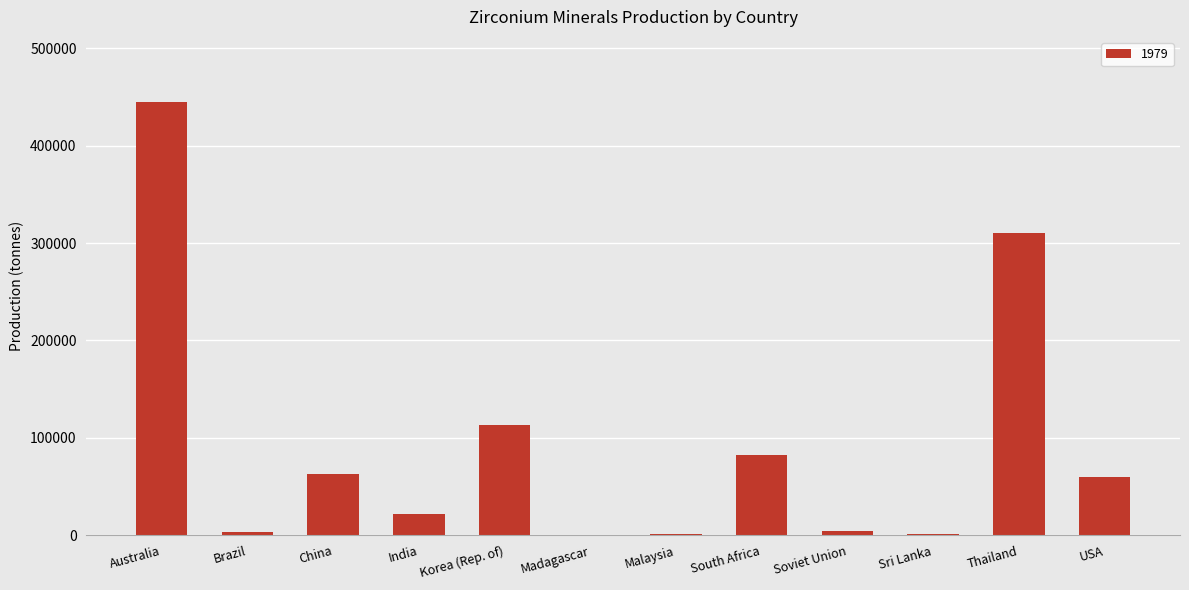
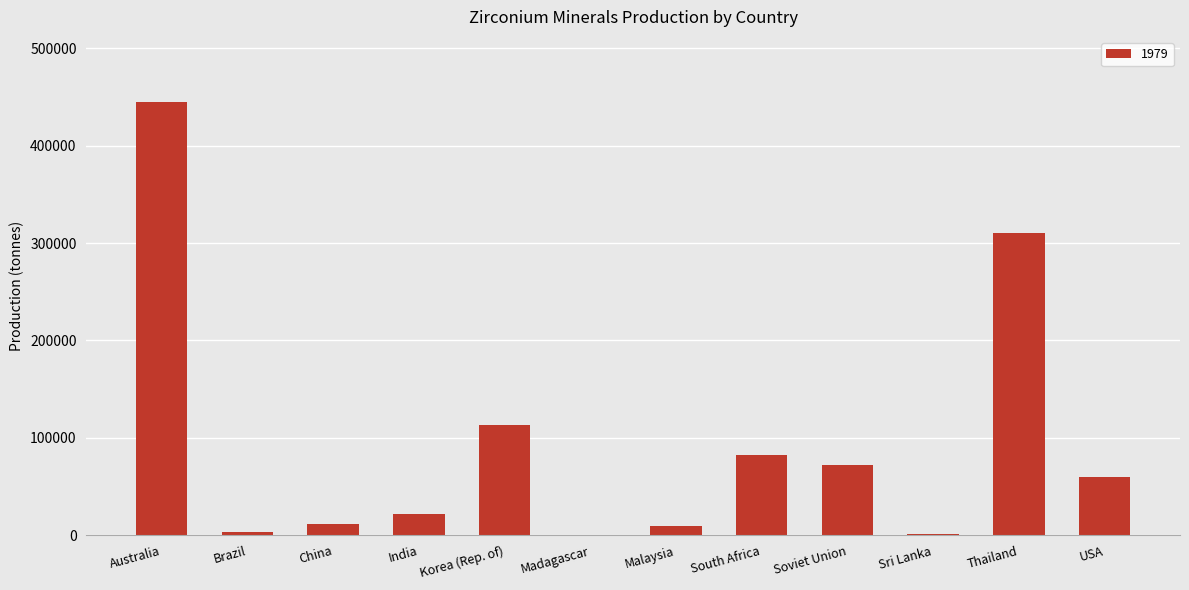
China: 60000 -> 10000
Malaysia: 0 -> 10000
Soviet Union: 0 -> 70000
